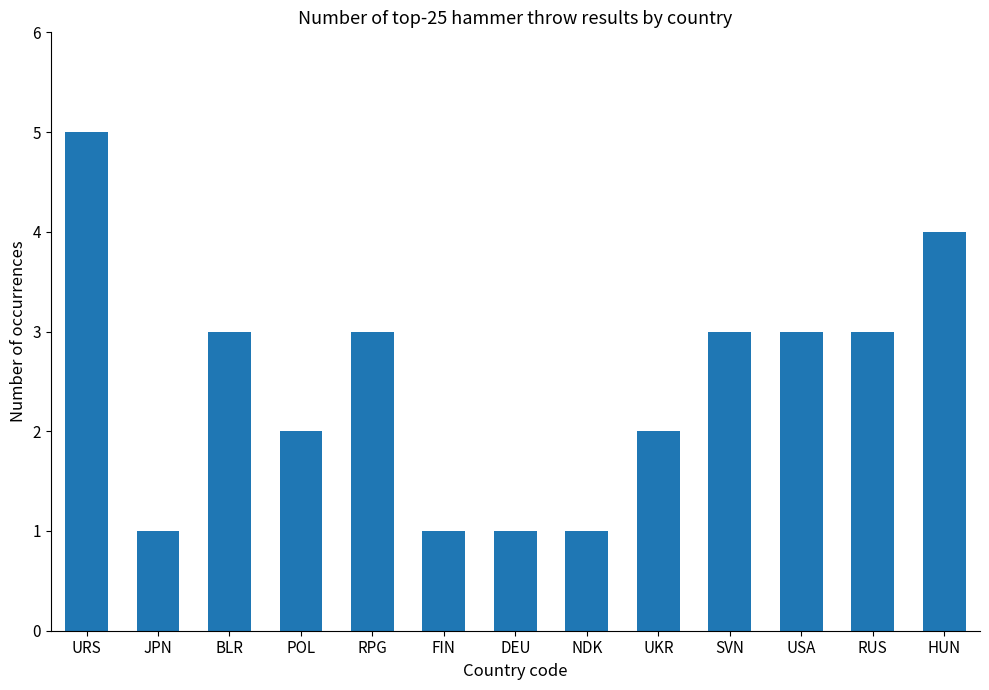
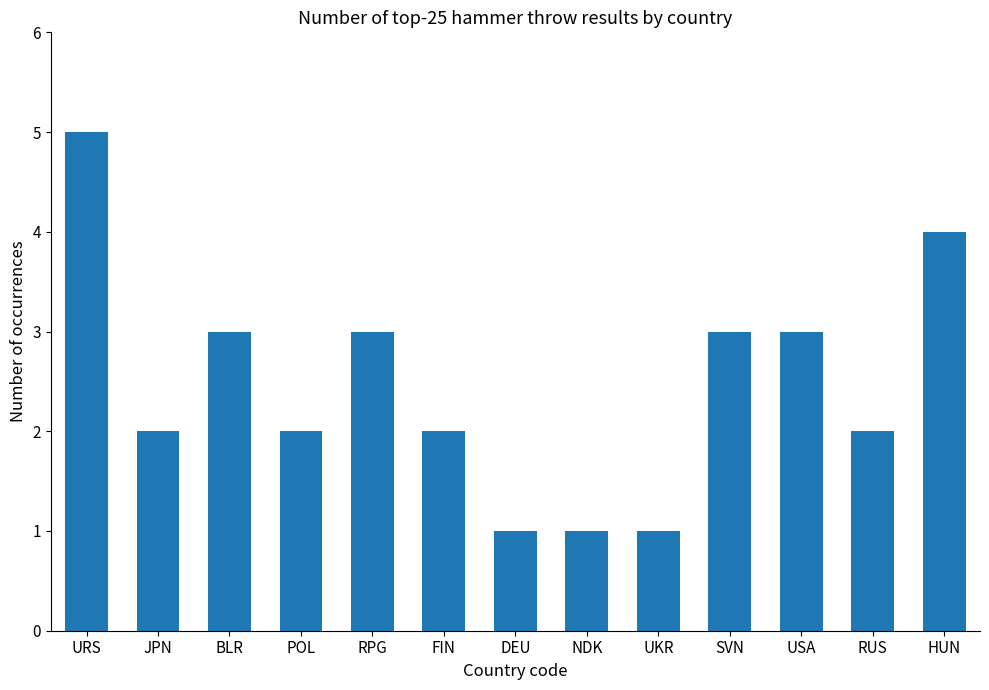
JPN: 1 -> 2
FIN: 1 -> 2
UKR: 2 -> 1
RUS: 3 -> 2
